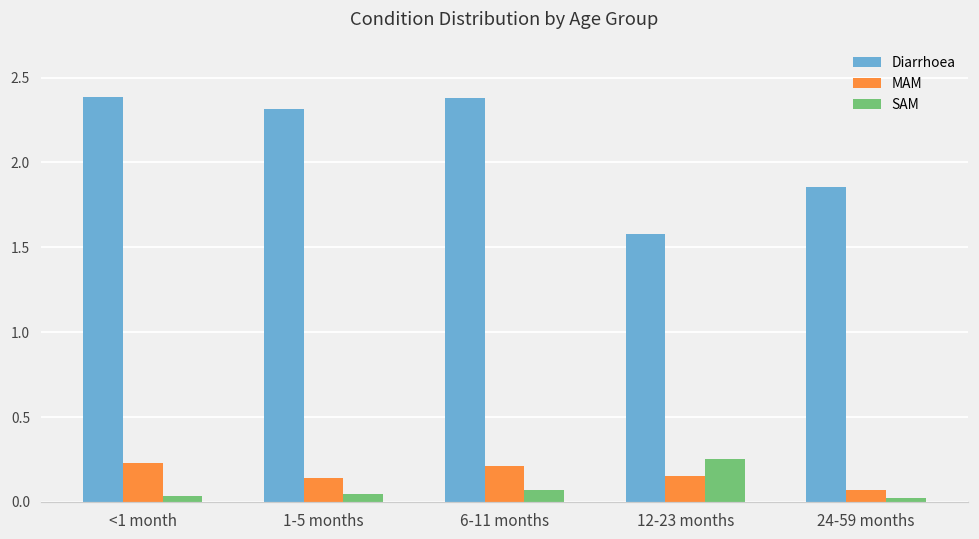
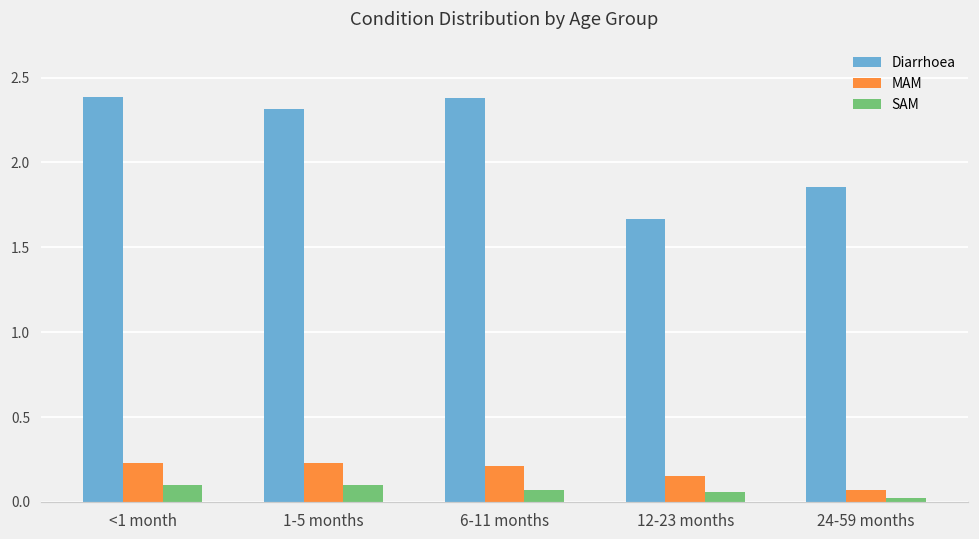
SAM, <1 month: 0.03 -> 0.10
MAM, 1-5 months: 0.14 -> 0.23
SAM, 1-5 months: 0.05 -> 0.10
Diarrhoea, 12-23 months: 1.58 -> 1.67
SAM, 12-23 months: 0.26 -> 0.06
